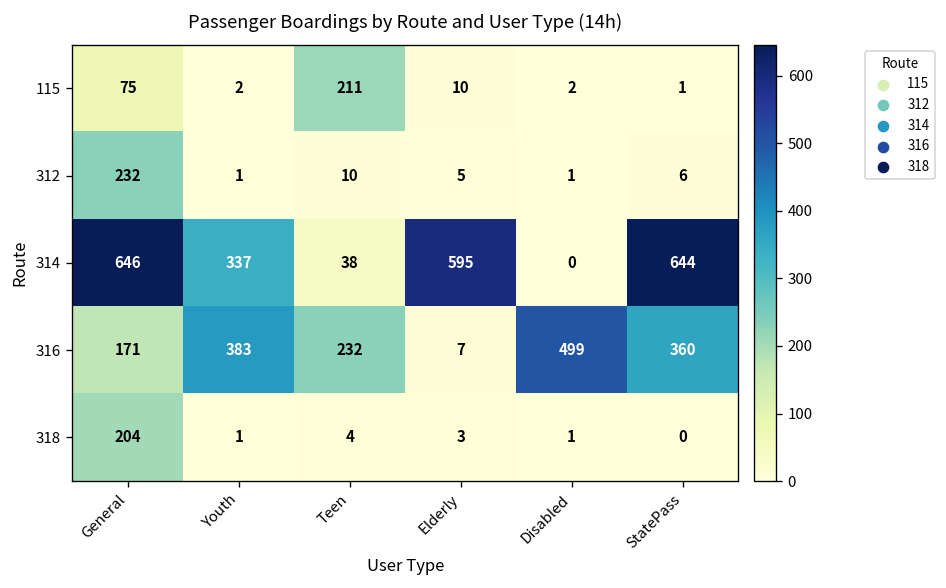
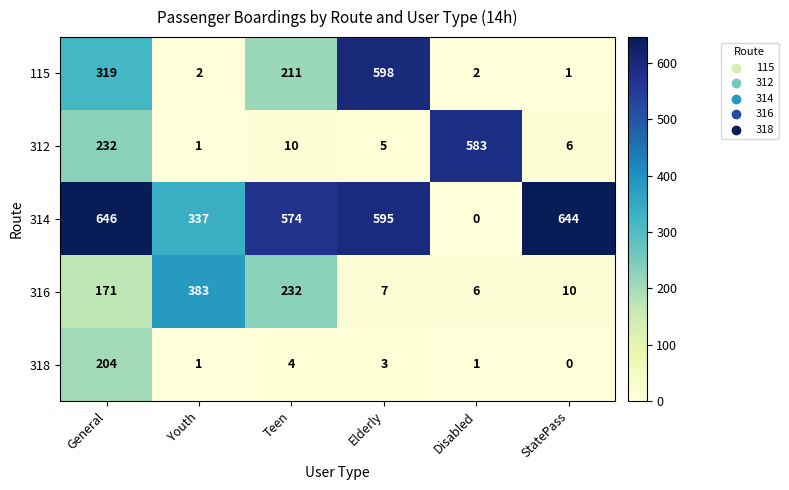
115, General: 75 -> 319
115, Elderly: 10 -> 598
312, Disabled: 1 -> 583
314, Teen: 38 -> 574
316, Disabled: 499 -> 6
316, StatePass: 360 -> 10
